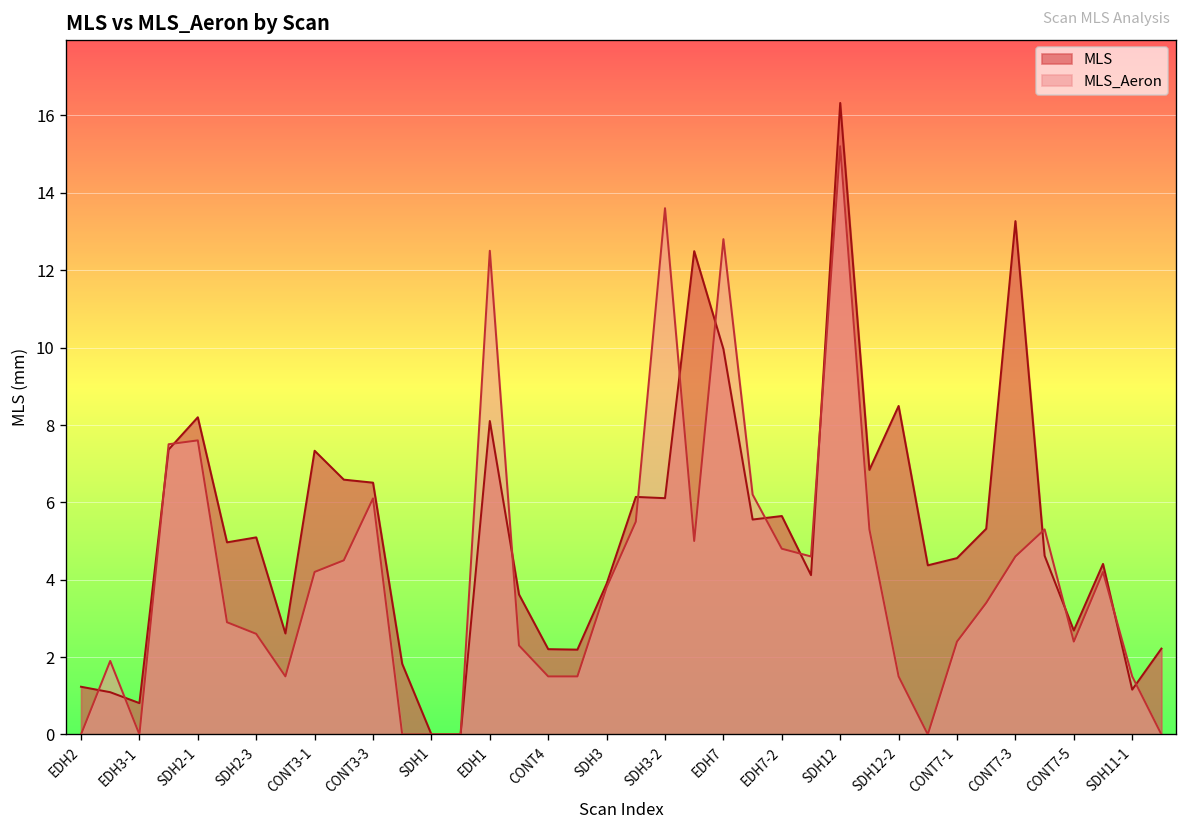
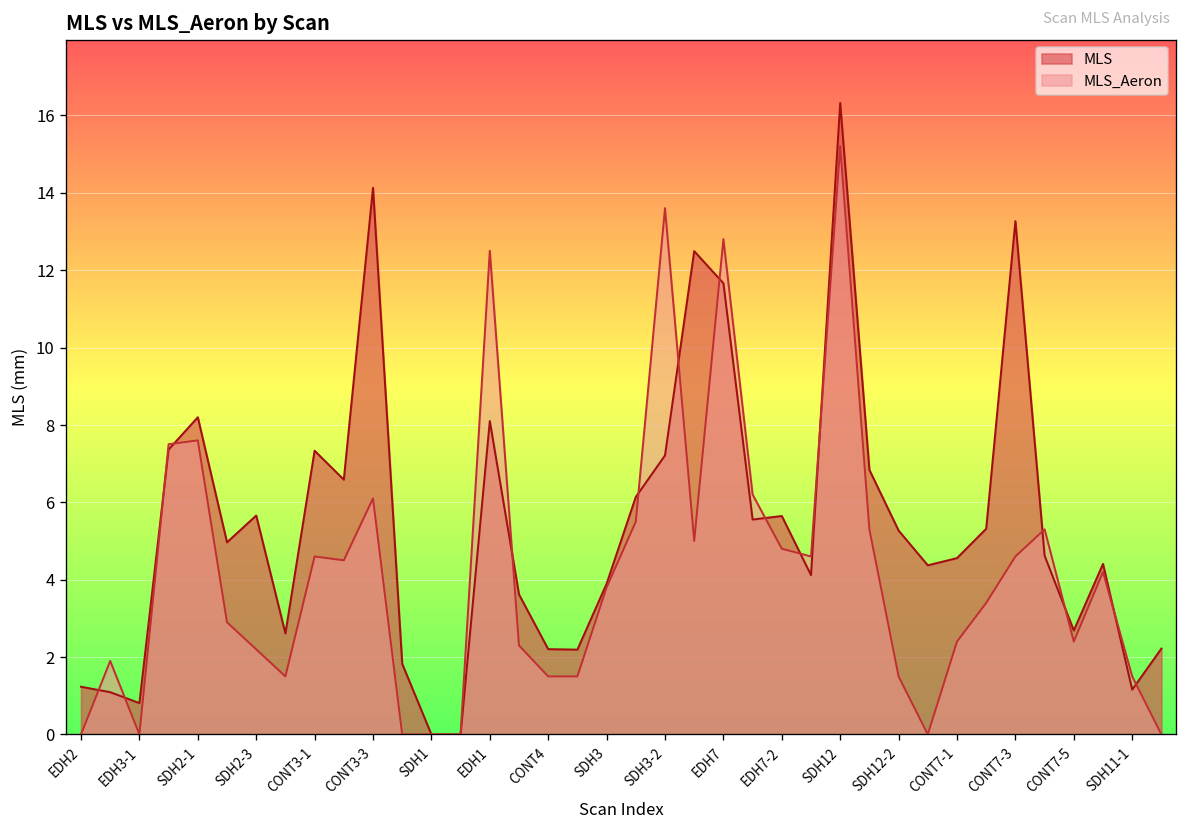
MLS, SDH2-3: 5.1 -> 5.7
MLS_Aeron, SDH2-3: 2.6 -> 2.2
MLS_Aeron, CONT3-1: 4.2 -> 4.6
MLS, CONT3-3: 6.5 -> 14.1
MLS, SDH3-2: 6.1 -> 7.2
MLS, EDH7: 10.0 -> 11.7
MLS, SDH12-2: 8.5 -> 5.3
